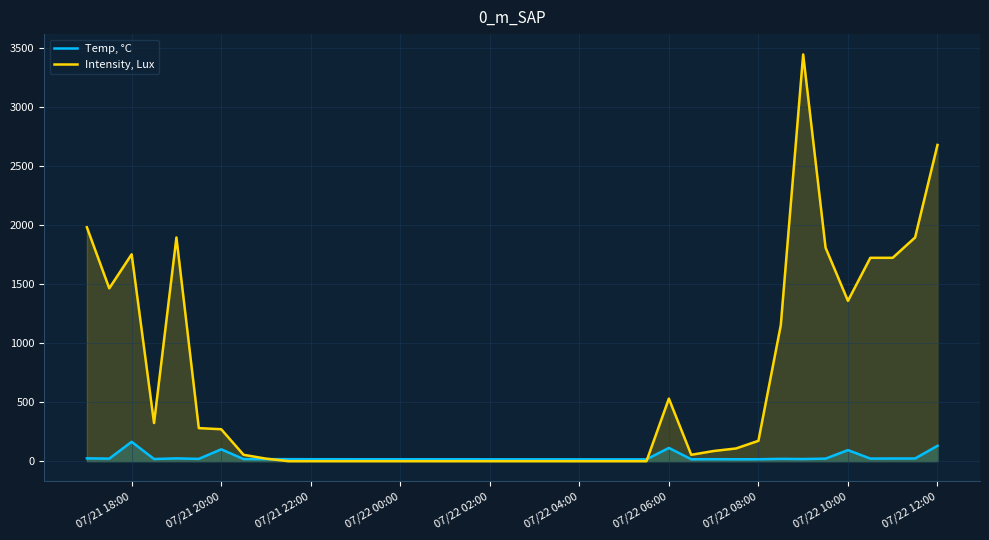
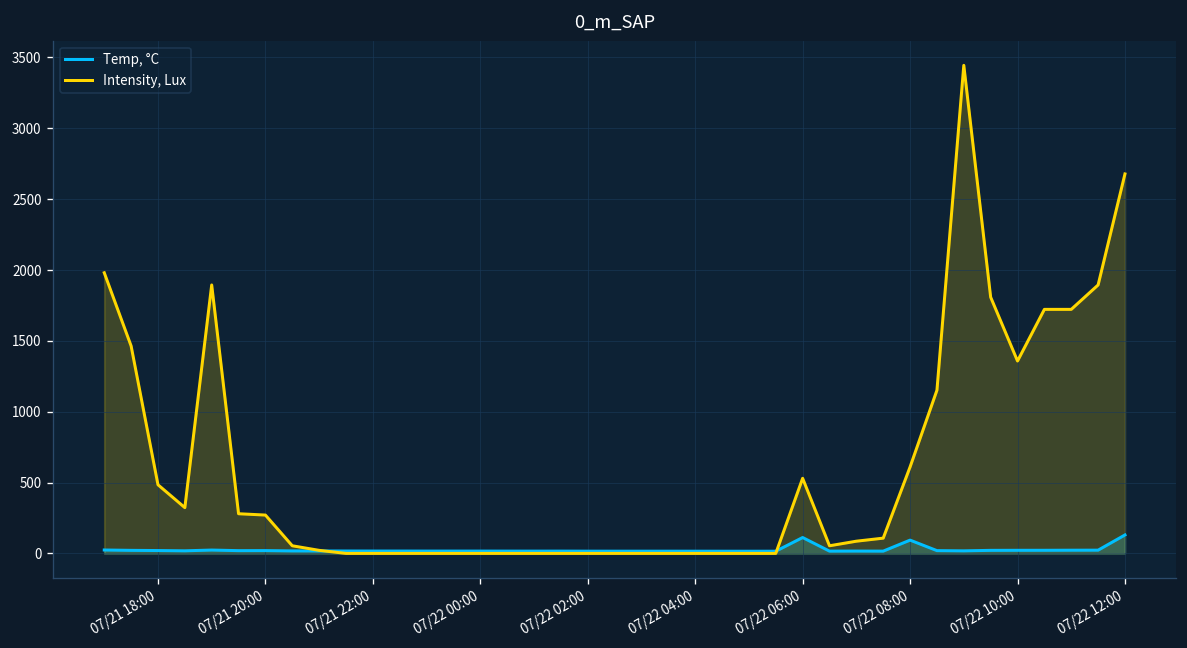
Temp, °C, 07/21 18:00: 160 -> 20
Intensity, Lux, 07/21 18:00: 1750 -> 480
Temp, °C, 07/21 20:00: 100 -> 20
Temp, °C, 07/22 08:00: 20 -> 90
Intensity, Lux, 07/22 08:00: 170 -> 610
Temp, °C, 07/22 10:00: 90 -> 20
